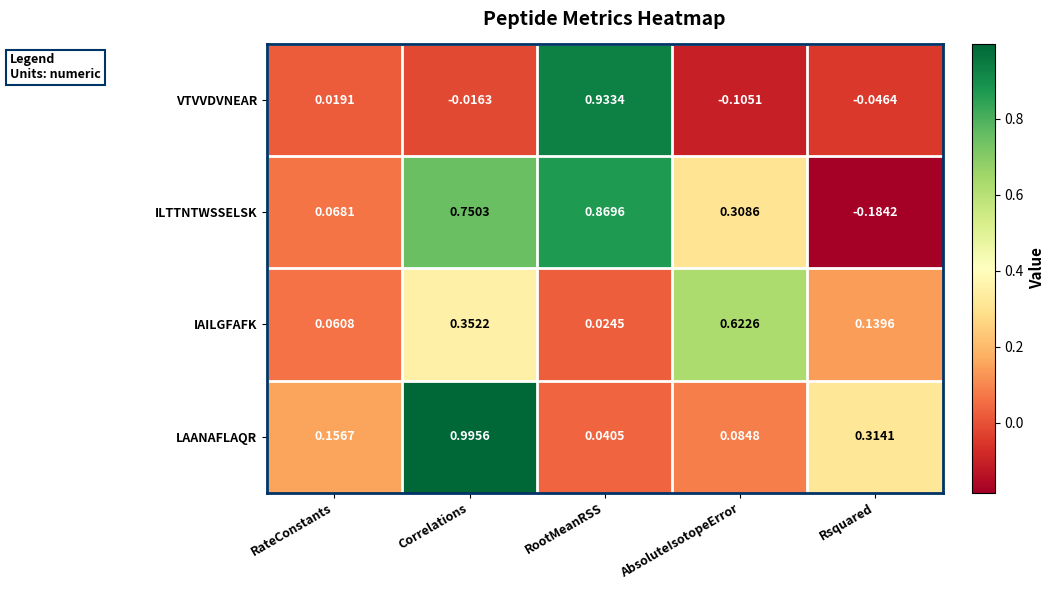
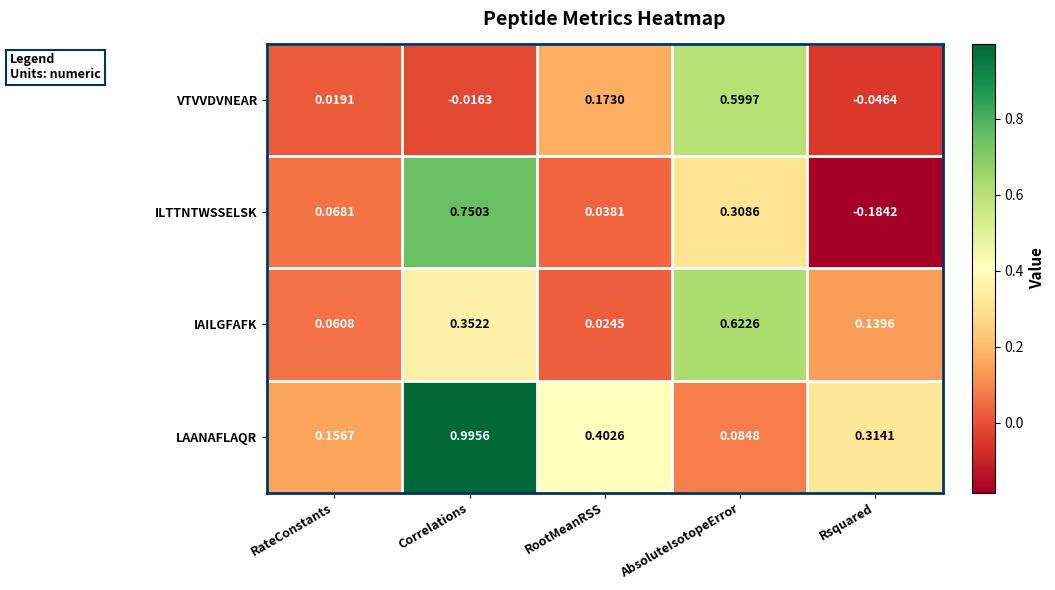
VTVVDVNEAR, RootMeanRSS: 0.9334 -> 0.1730
VTVVDVNEAR, AbsoluteIsotopeError: -0.1051 -> 0.5997
ILTTNTWSSELSK, RootMeanRSS: 0.8696 -> 0.0381
LAANAFLAQR, RootMeanRSS: 0.0405 -> 0.4026
